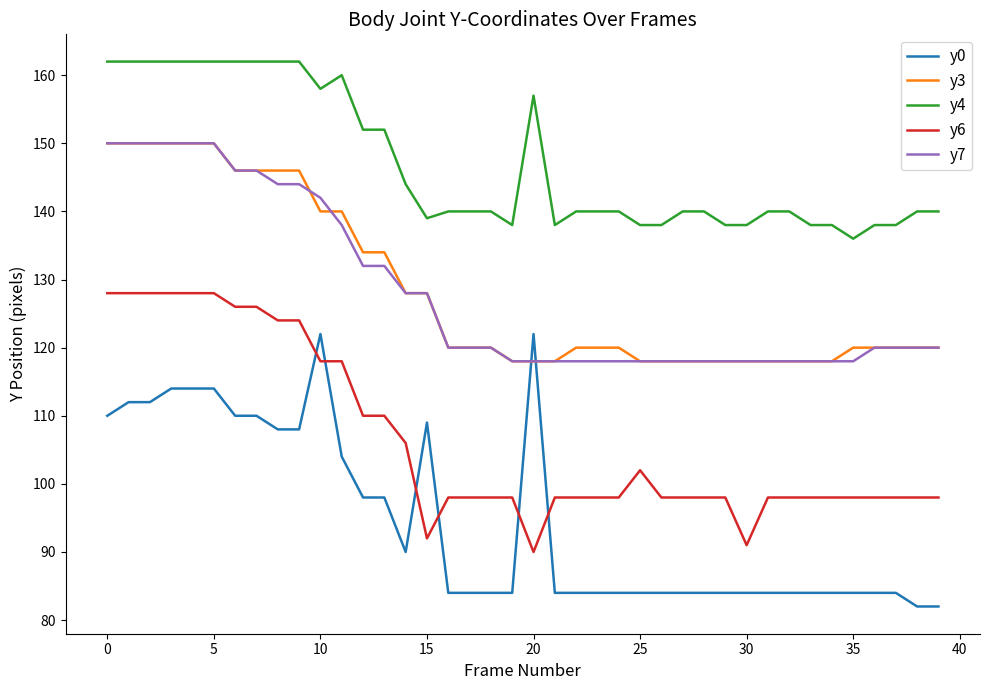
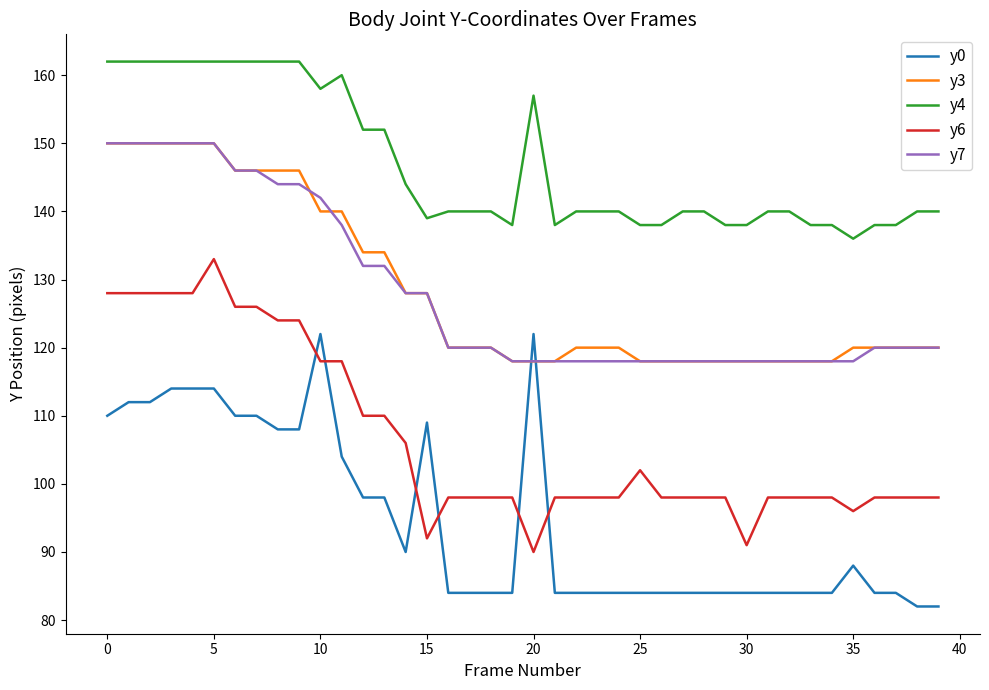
y6, 5: 128 -> 133
y0, 35: 84 -> 88
y6, 35: 98 -> 96
